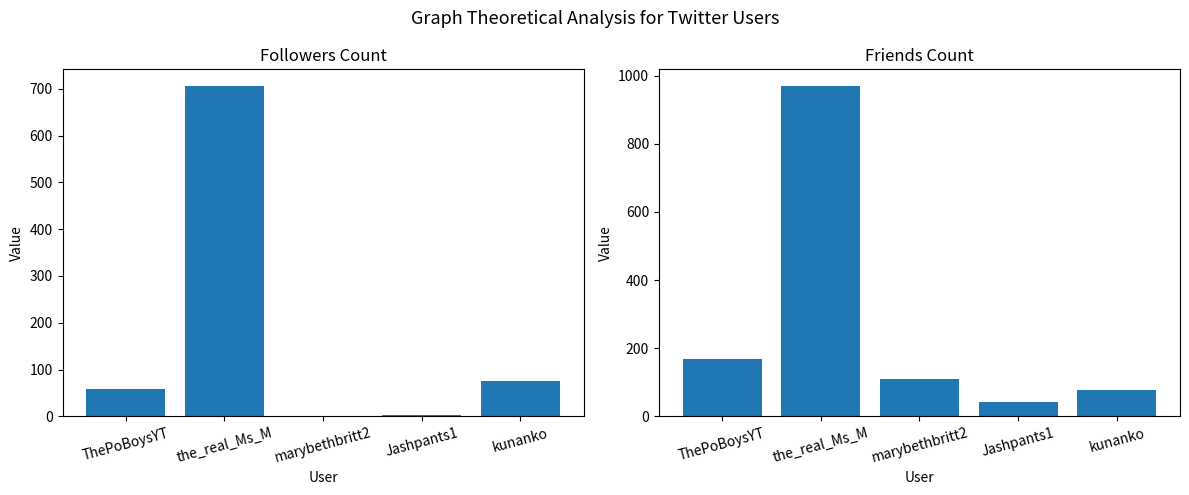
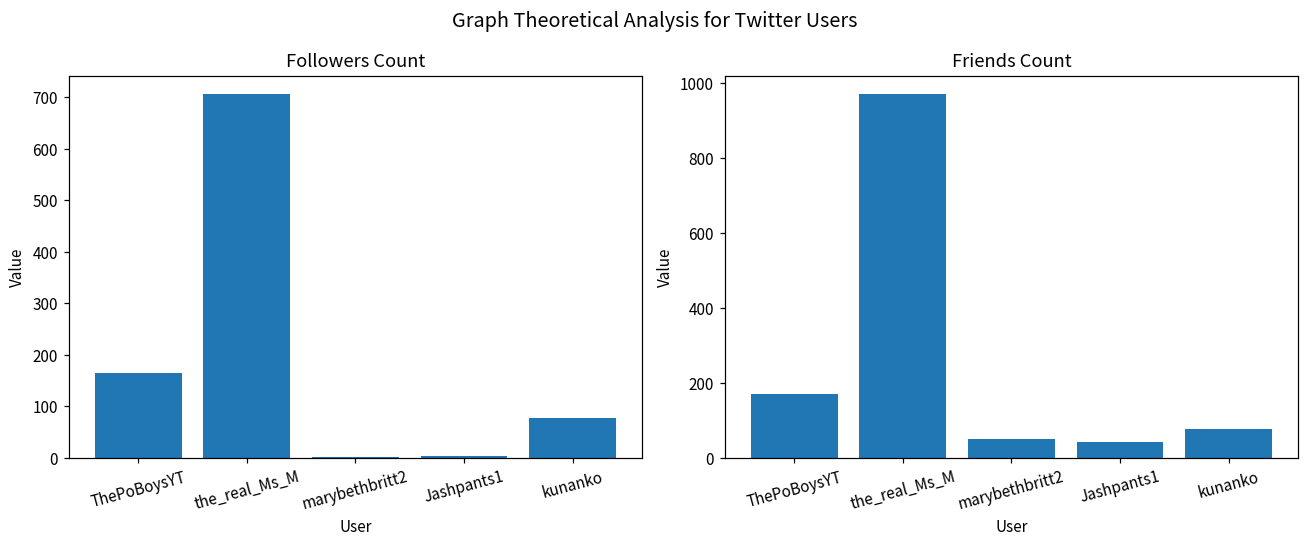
Followers Count, ThePoBoysYT: 60 -> 160
Friends Count, marybethbritt2: 110 -> 50
